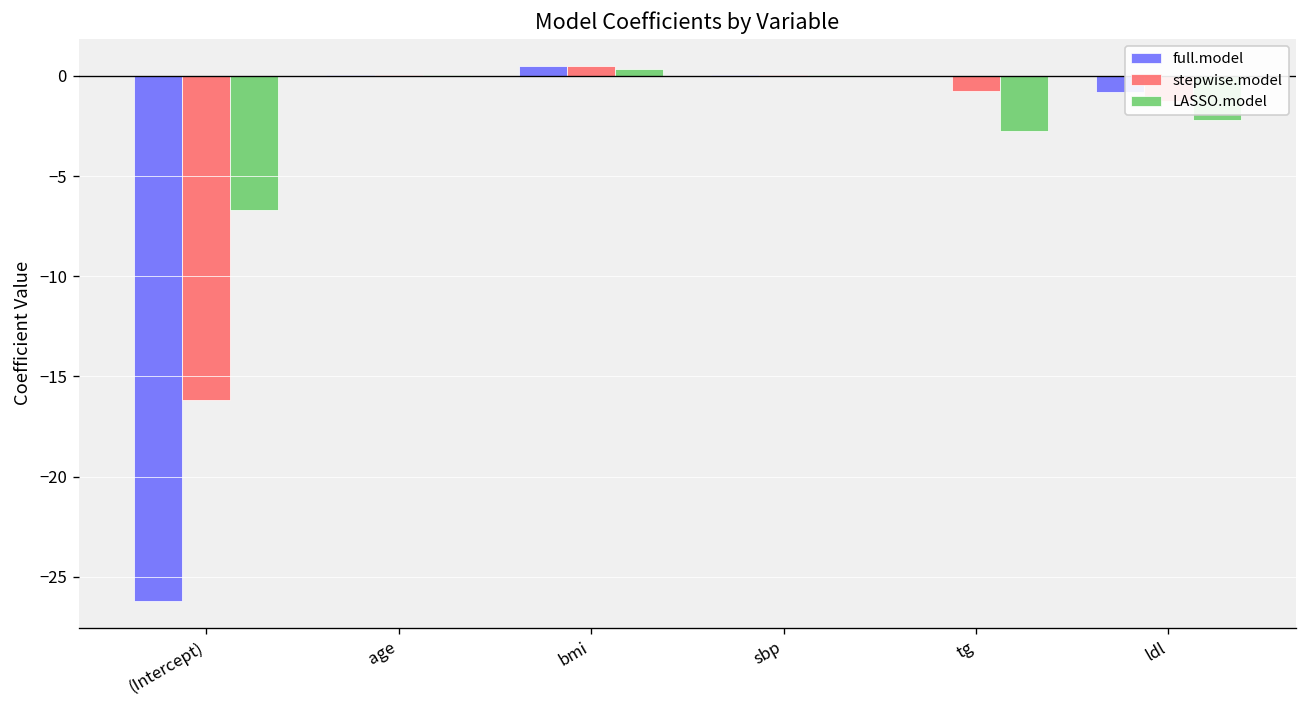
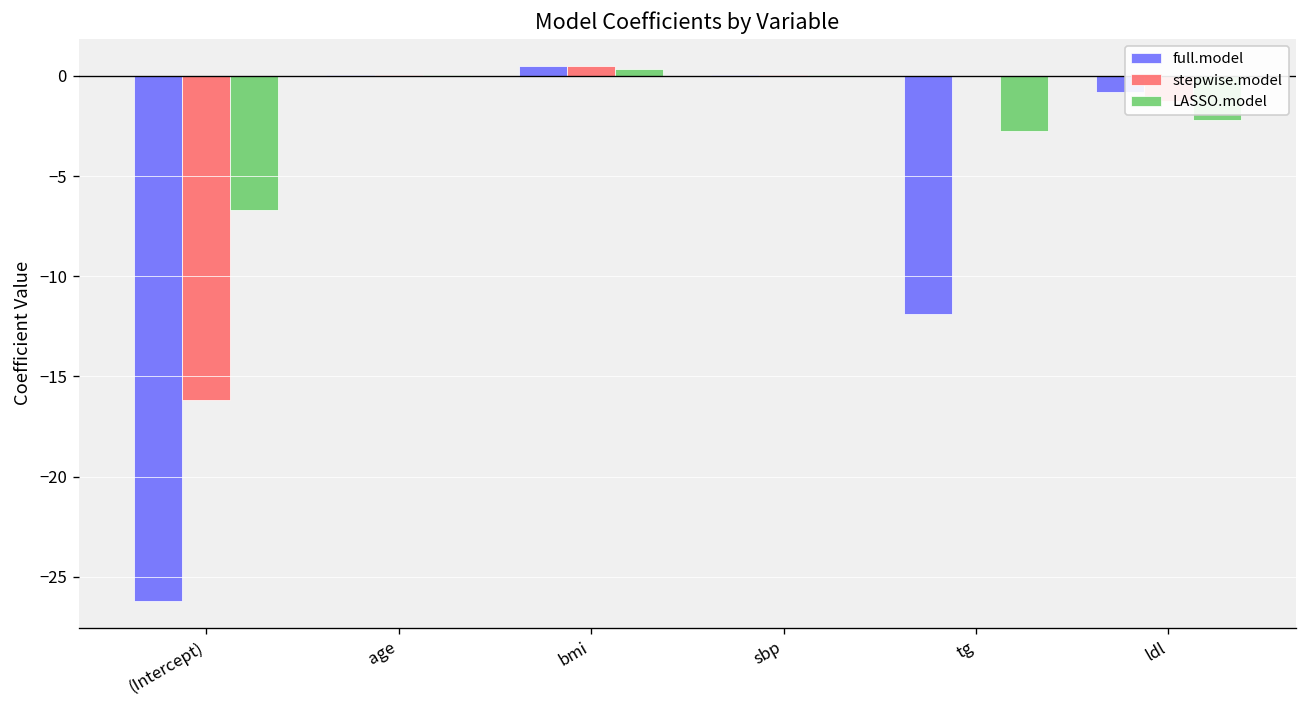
full.model, tg: 0.0 -> -11.9
stepwise.model, tg: -0.7 -> 0.0
